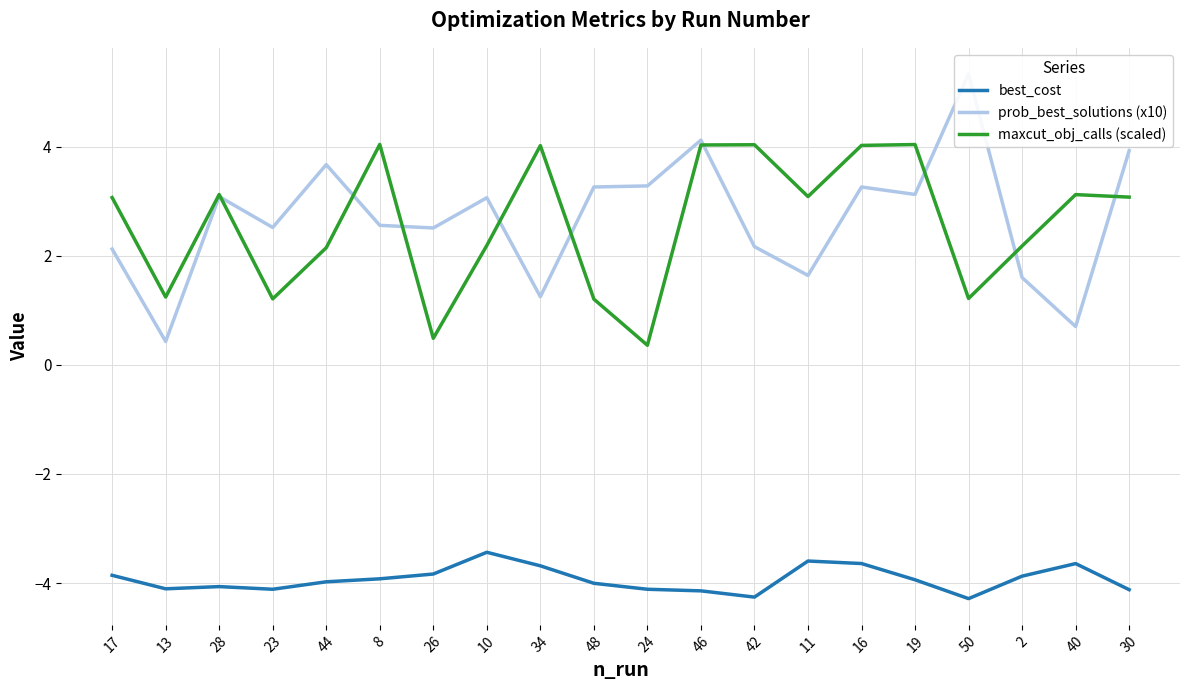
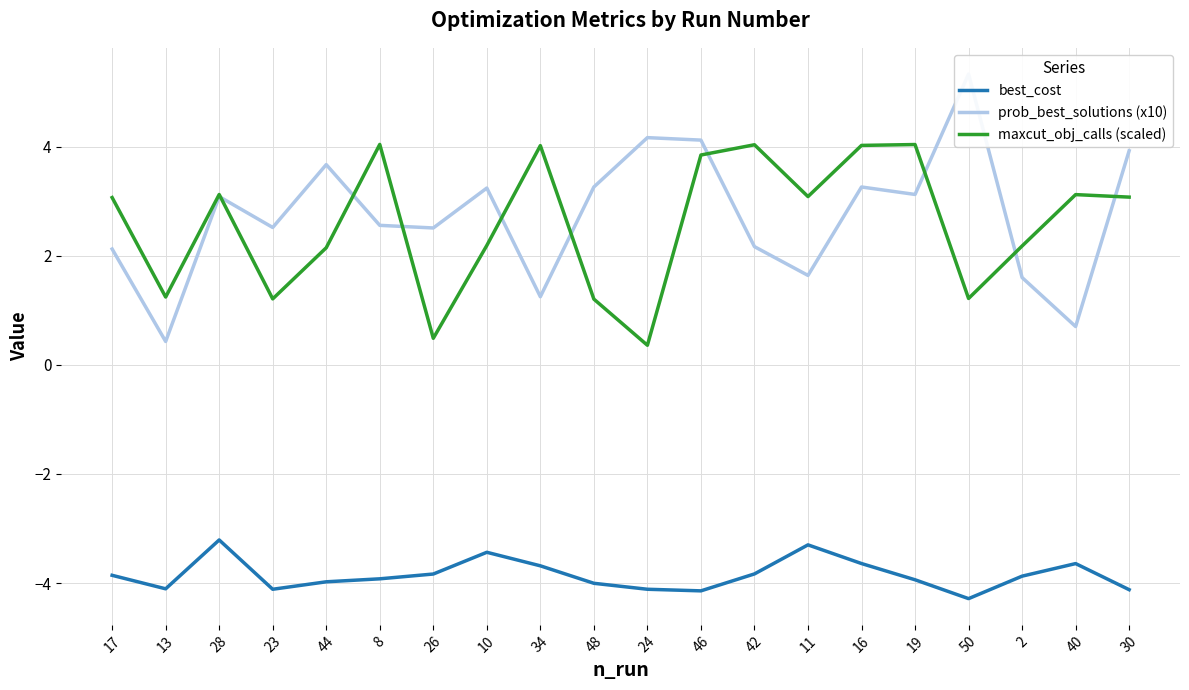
best_cost, 28: -4.1 -> -3.2
prob_best_solutions (x10), 10: 3.1 -> 3.2
prob_best_solutions (x10), 24: 3.3 -> 4.2
maxcut_obj_calls (scaled), 46: 4.0 -> 3.8
best_cost, 42: -4.3 -> -3.8
best_cost, 11: -3.6 -> -3.3
